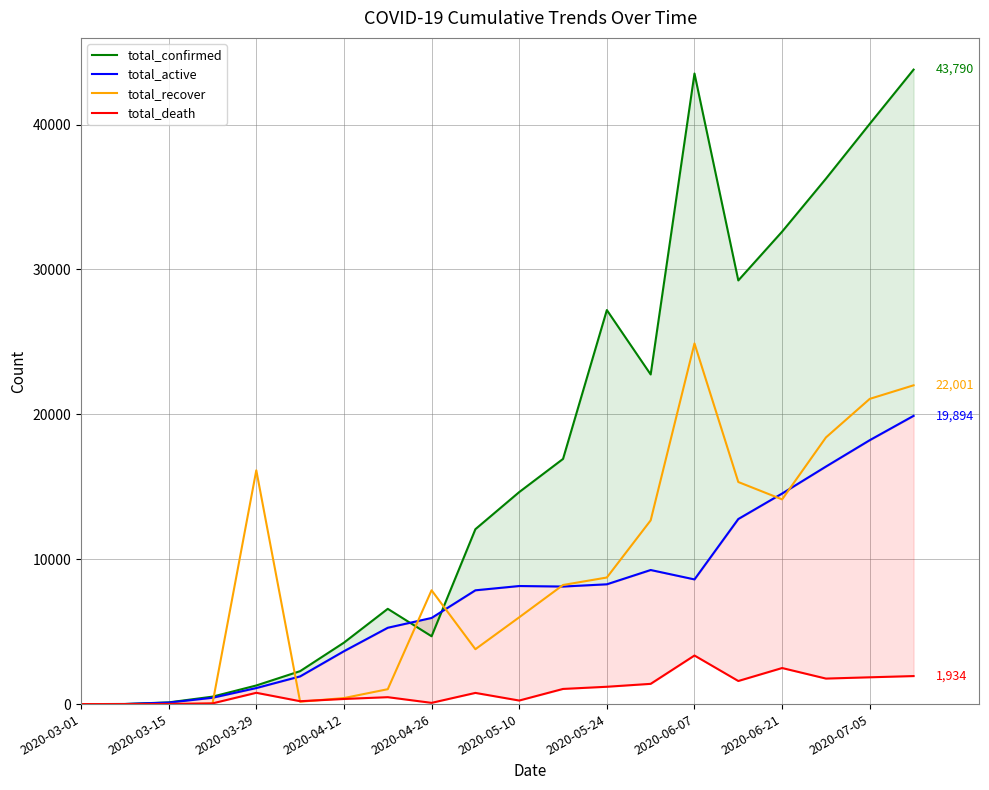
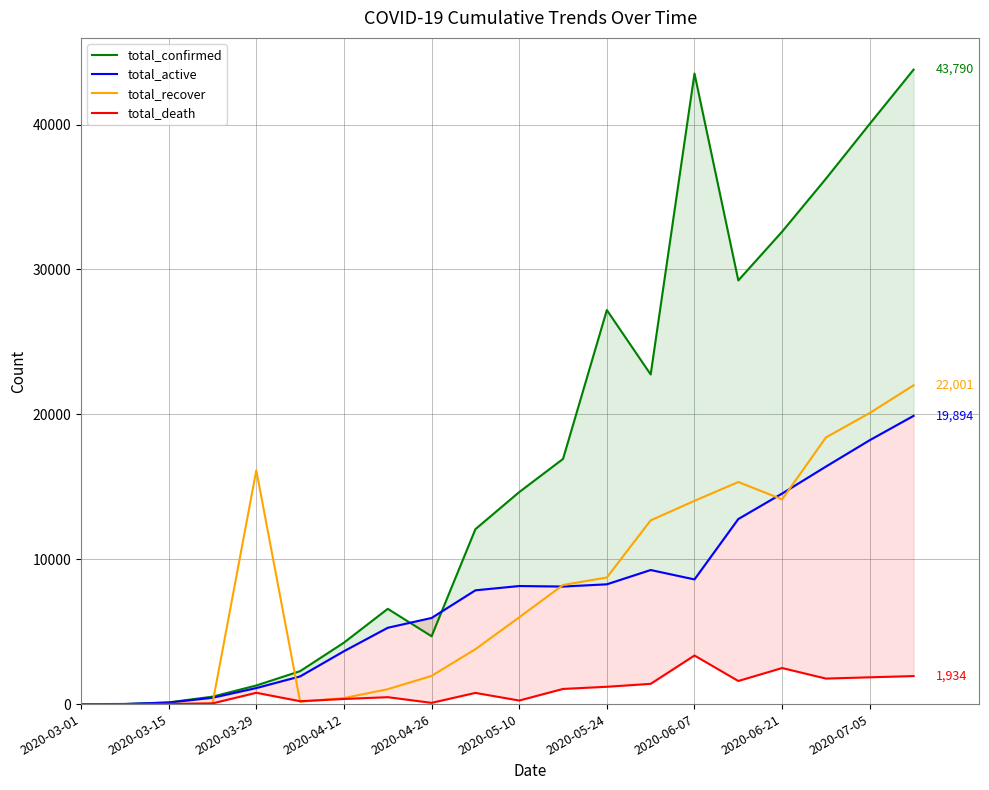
total_recover, 2020-04-26: 7900 -> 1900
total_recover, 2020-06-07: 24900 -> 14000
total_recover, 2020-07-05: 21100 -> 20100
